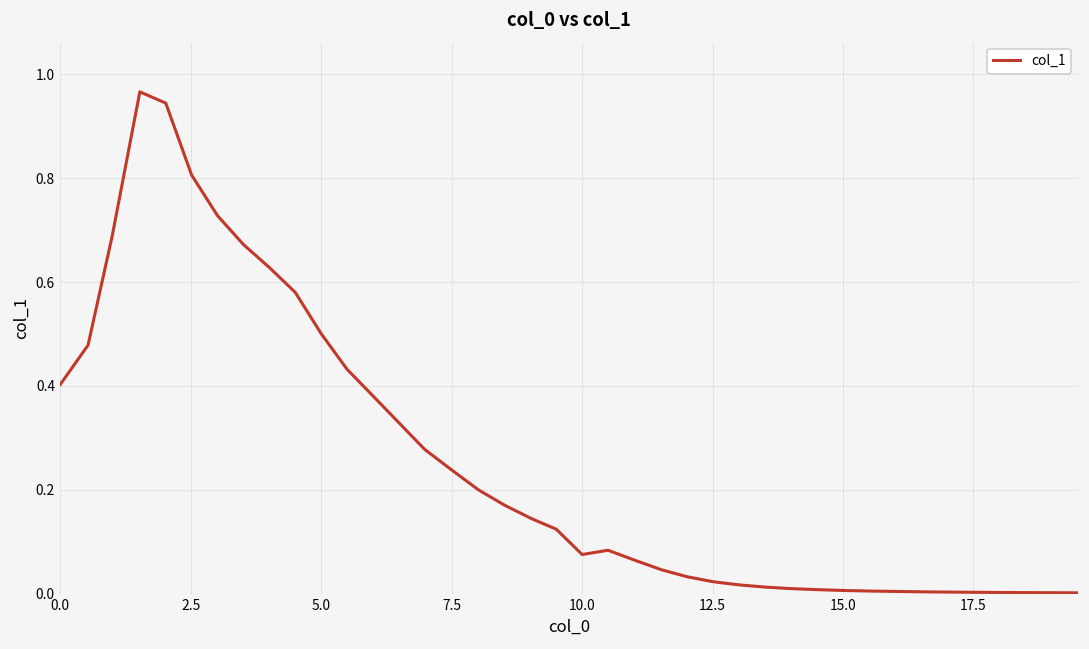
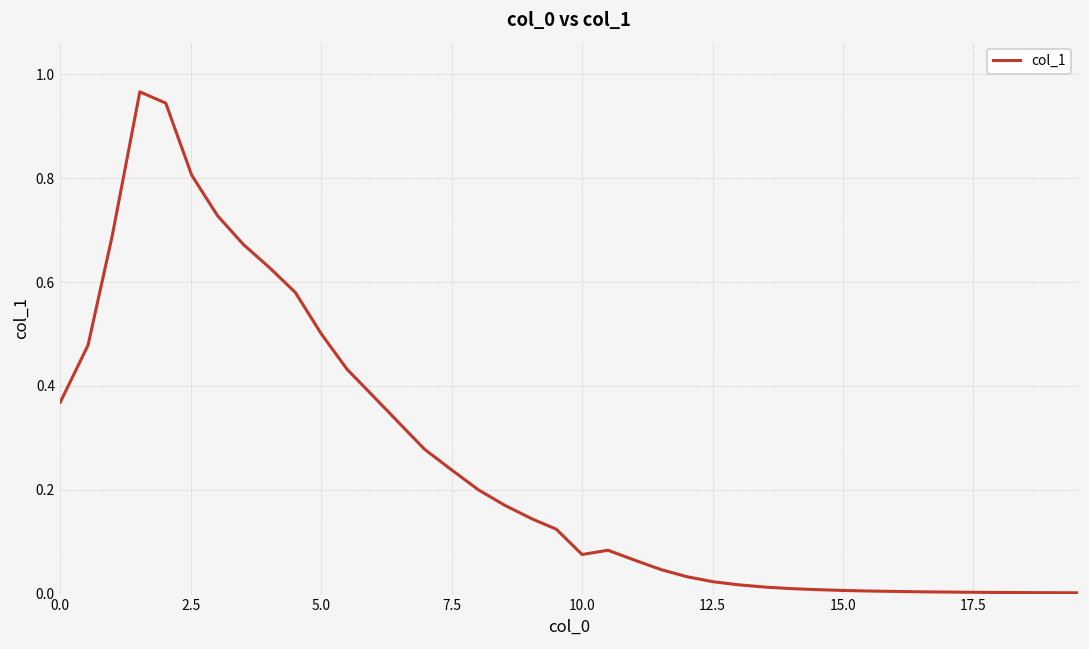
0.0: 0.40 -> 0.37
